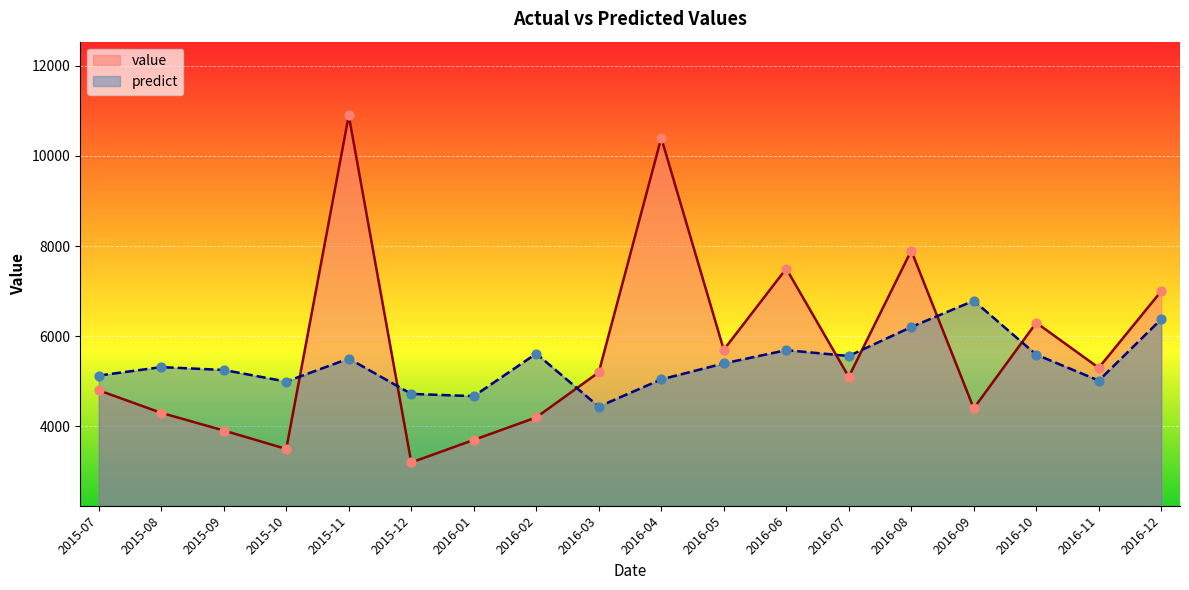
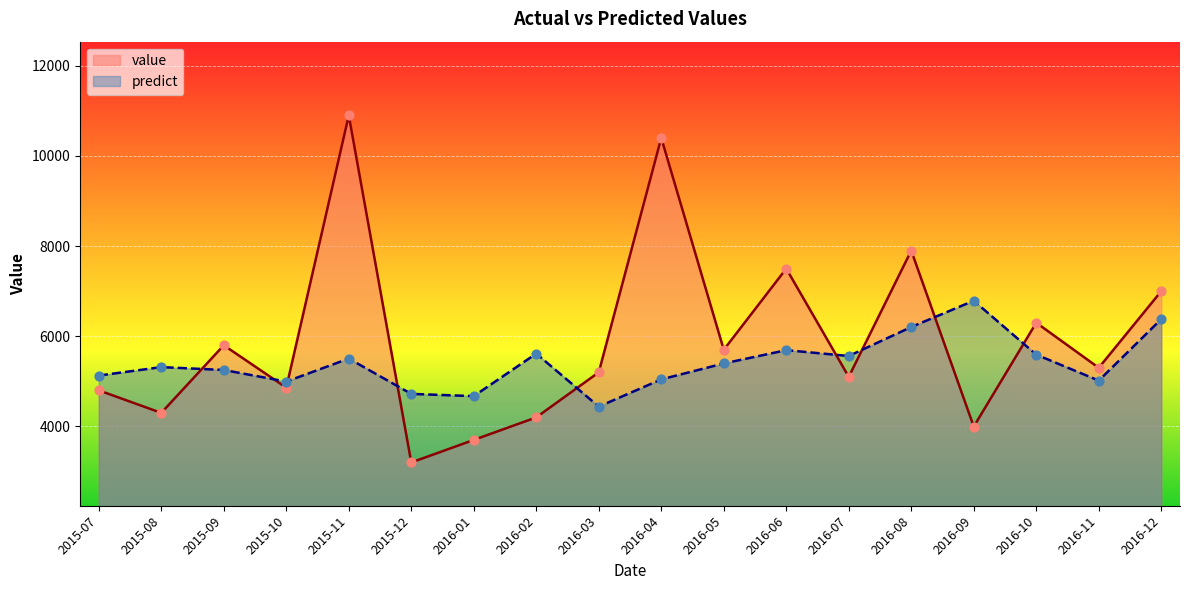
value, 2015-09: 3900 -> 5800
value, 2015-10: 3500 -> 4900
value, 2016-09: 4400 -> 4000
